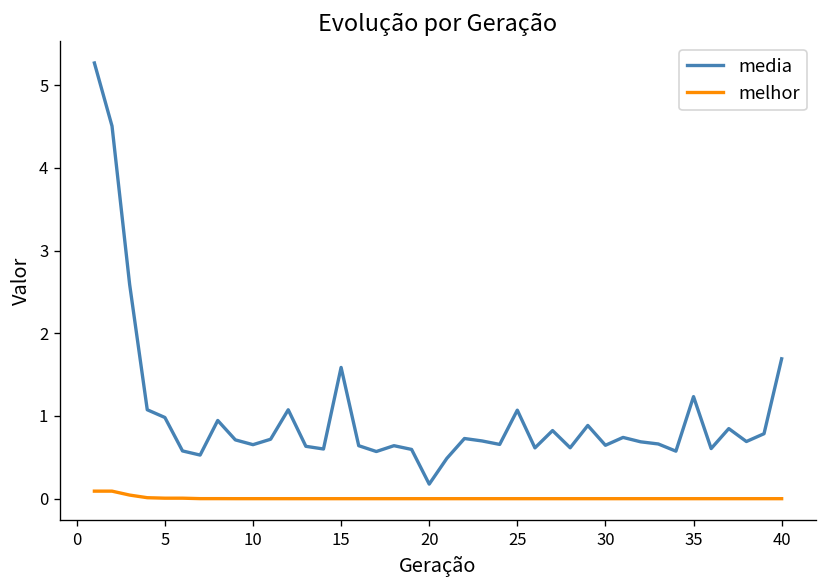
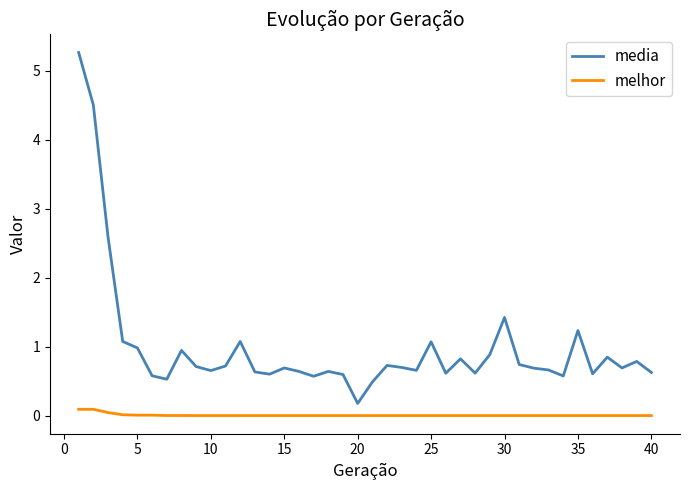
media, 15: 1.6 -> 0.7
media, 30: 0.6 -> 1.4
media, 40: 1.7 -> 0.6
